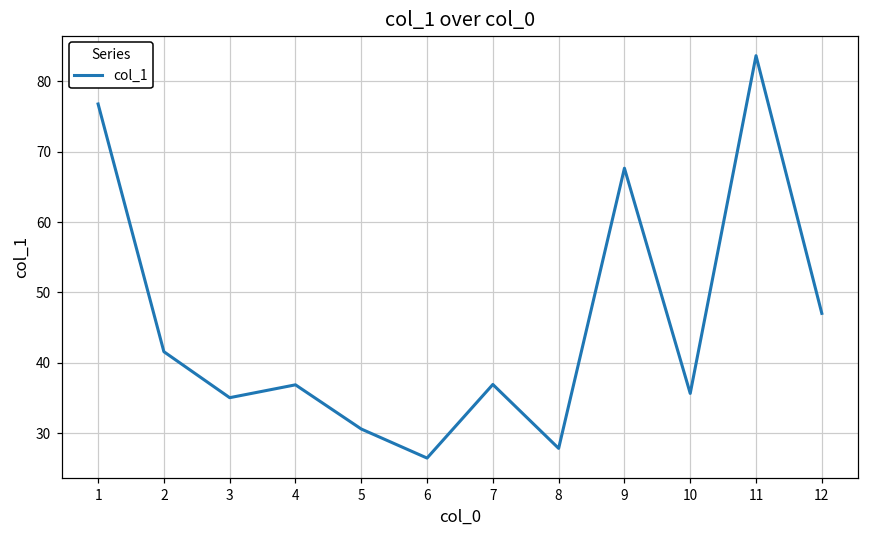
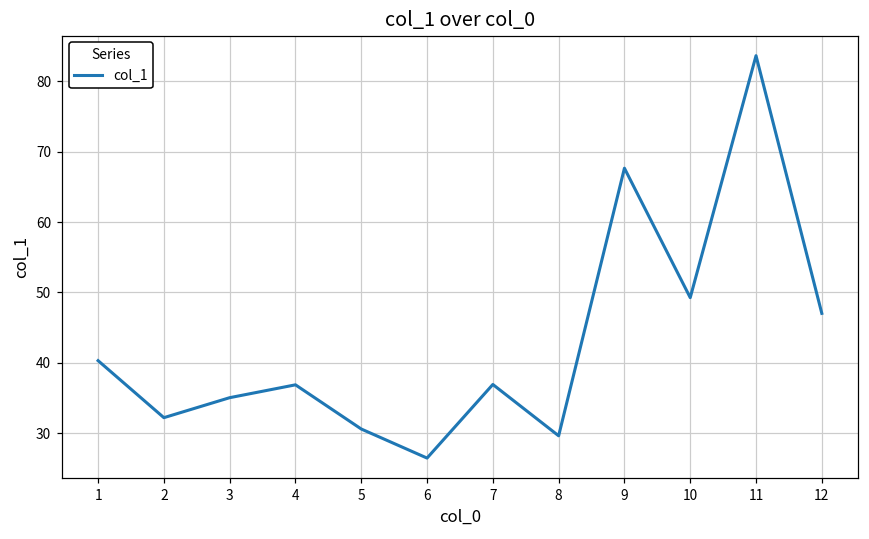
1: 77 -> 40
2: 42 -> 32
8: 28 -> 30
10: 36 -> 49
